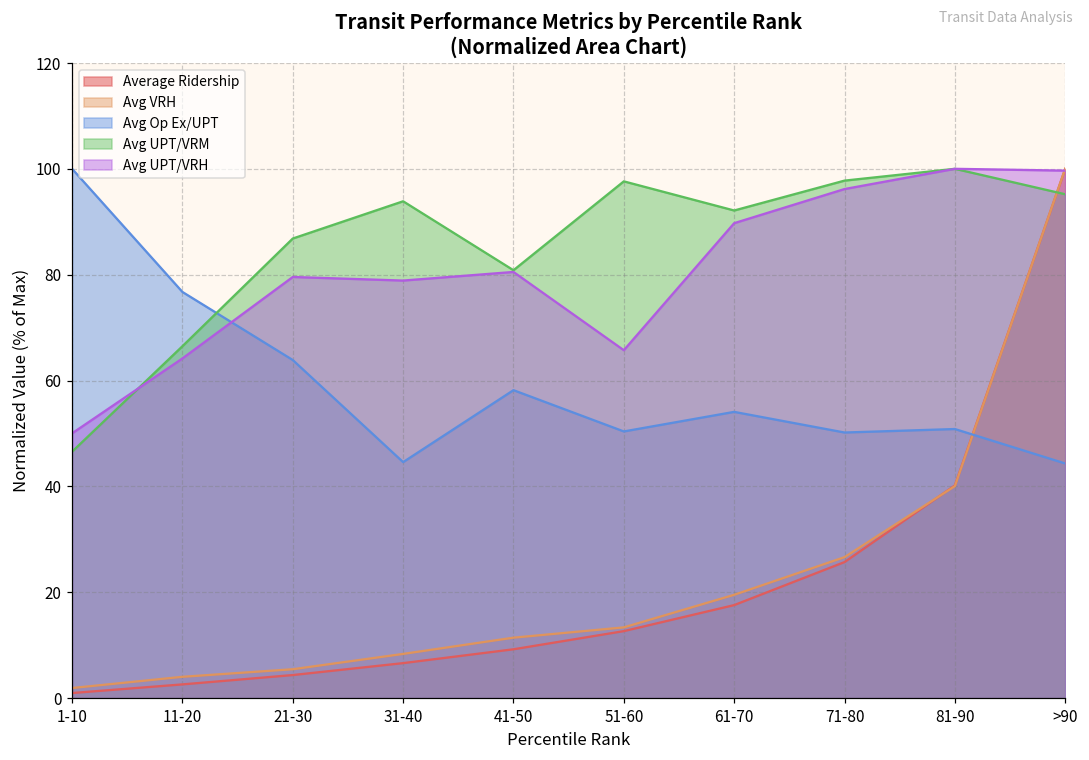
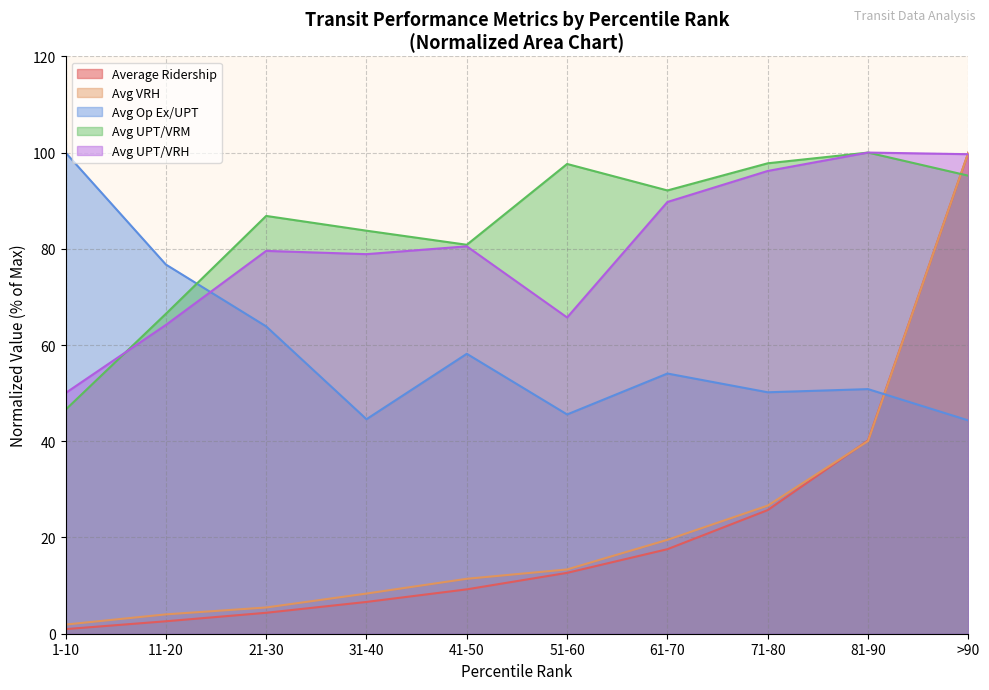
Avg UPT/VRM, 31-40: 94 -> 84
Avg Op Ex/UPT, 51-60: 50 -> 46
